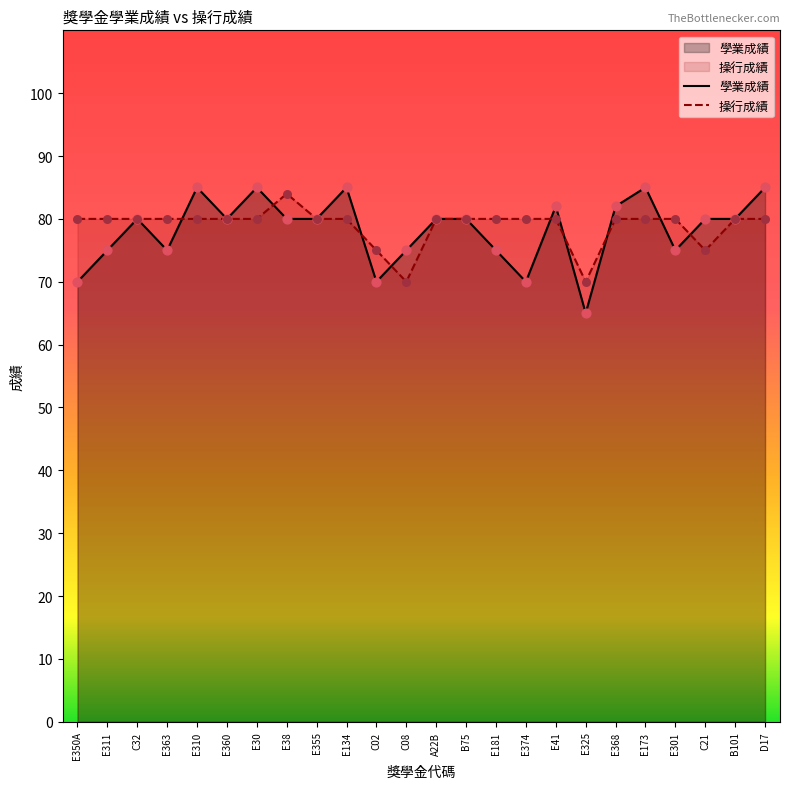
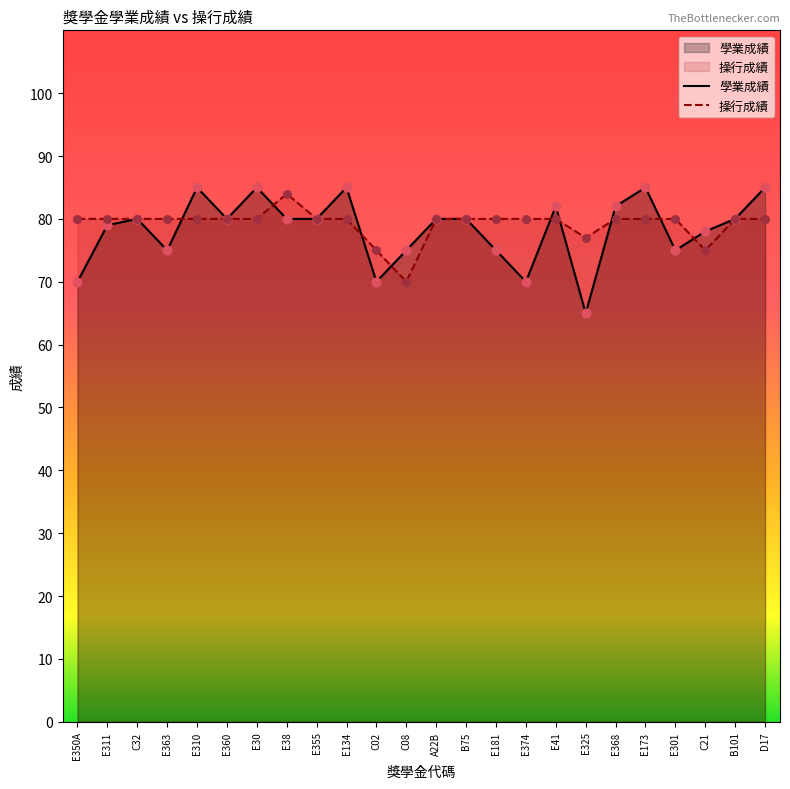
學業成績, E311: 75 -> 79
操行成績, E325: 70 -> 77
學業成績, C21: 80 -> 78
